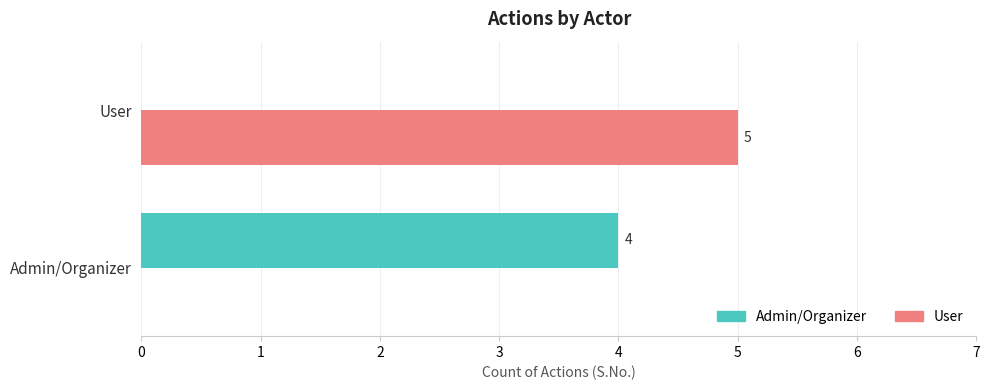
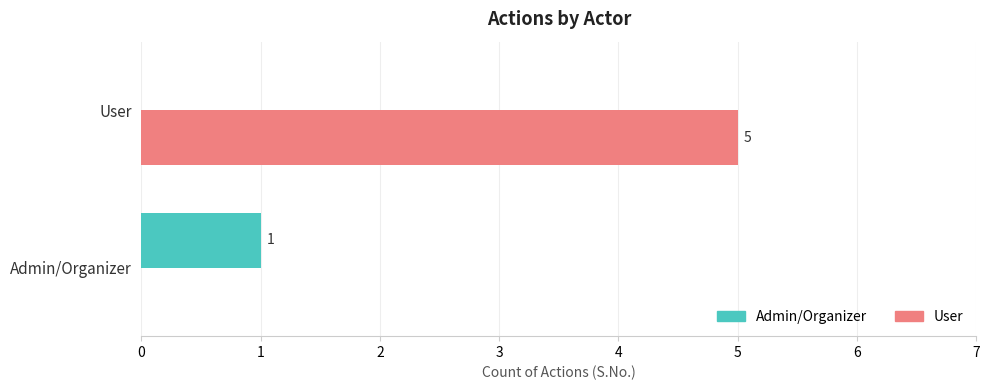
Admin/Organizer, Admin/Organizer: 4 -> 1
